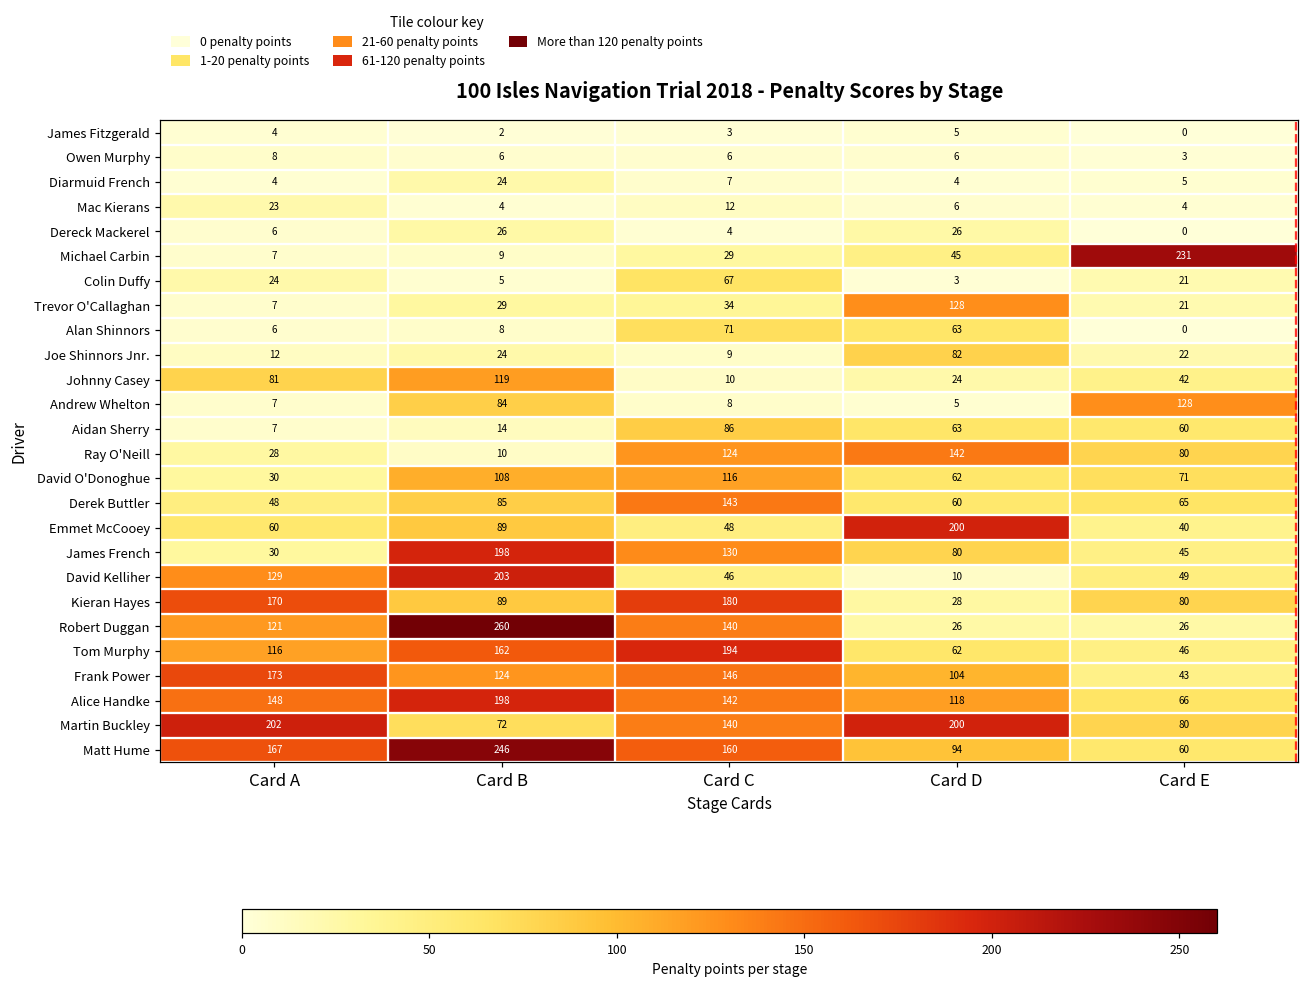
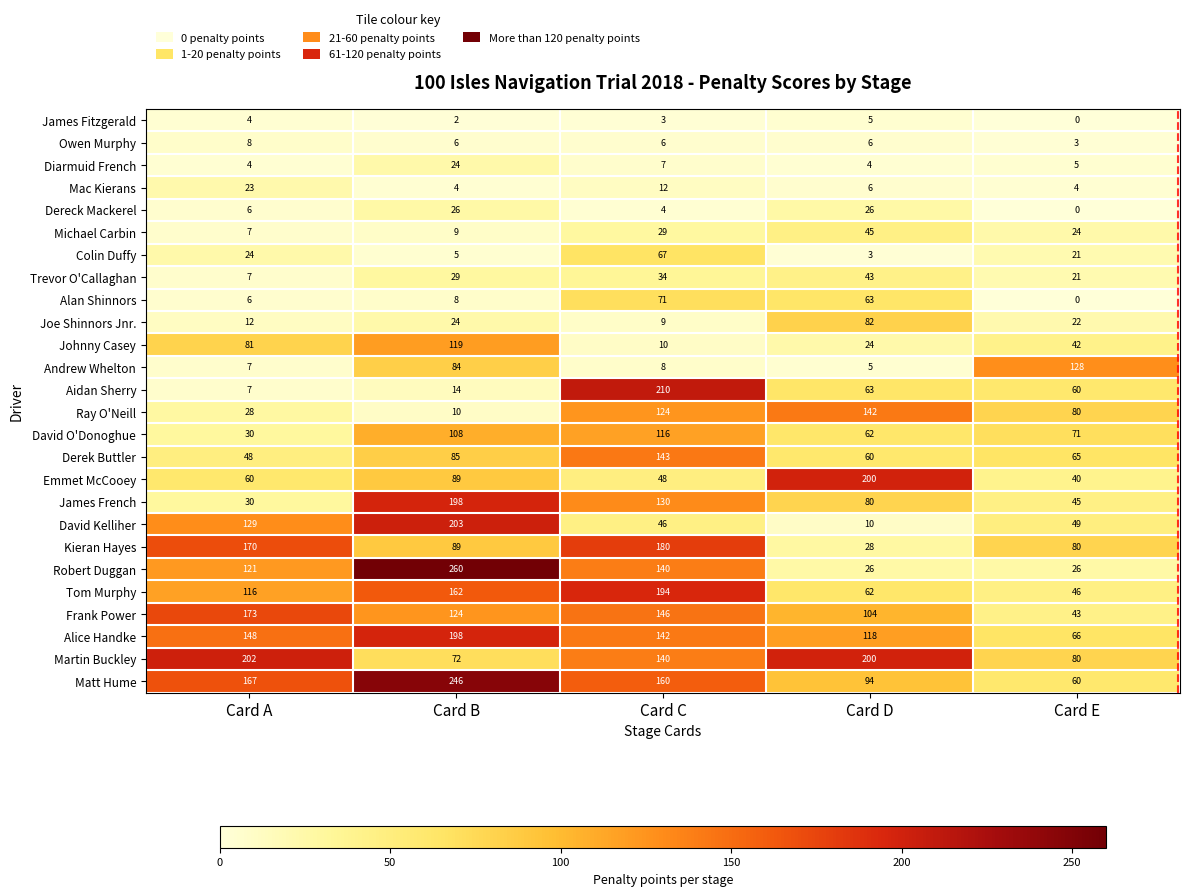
Michael Carbin, Card E: 231 -> 24
Trevor O'Callaghan, Card D: 128 -> 43
Aidan Sherry, Card C: 86 -> 210
